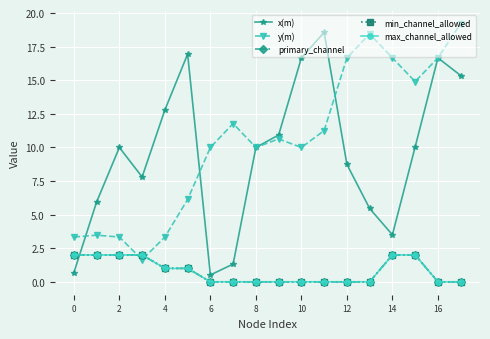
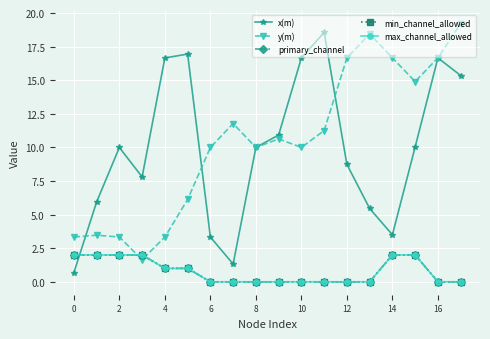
x(m), 4: 12.8 -> 16.7
x(m), 6: 0.5 -> 3.3
